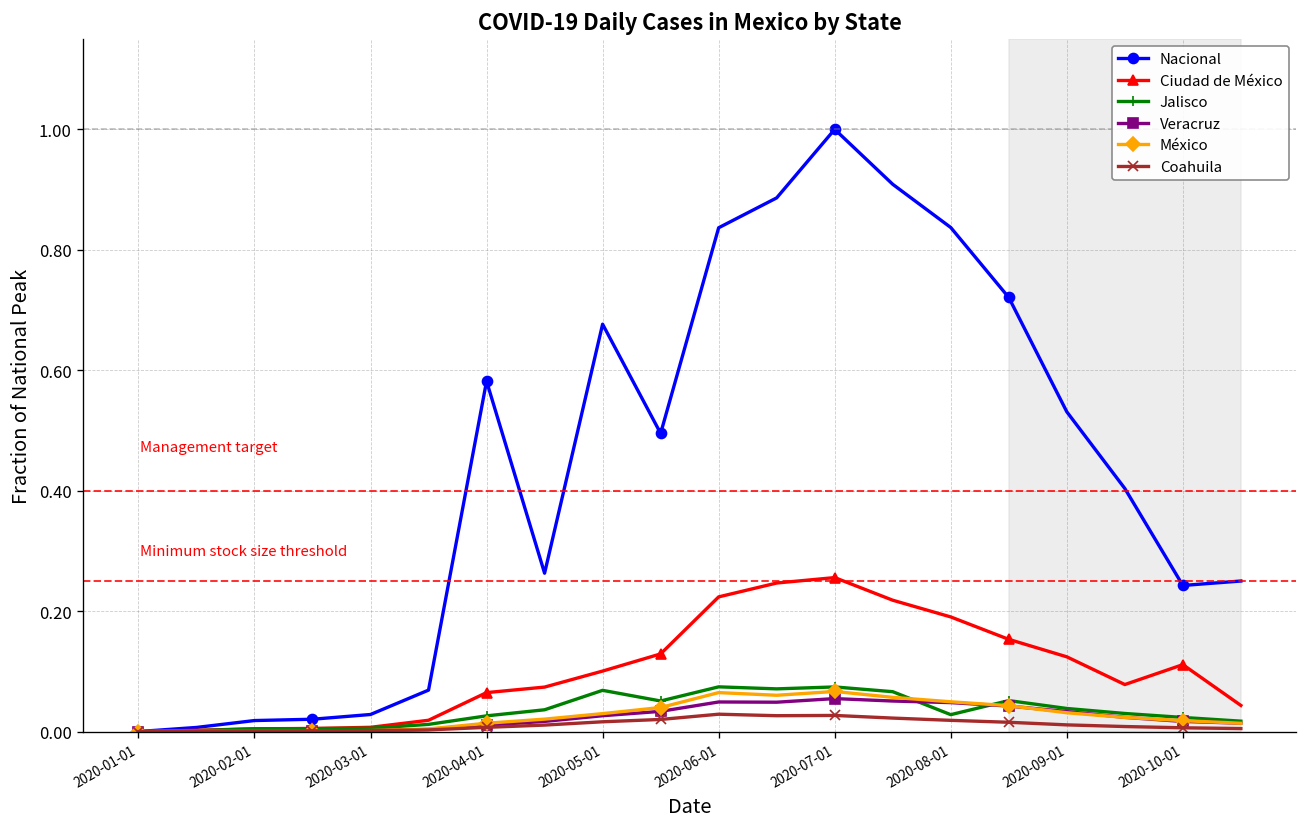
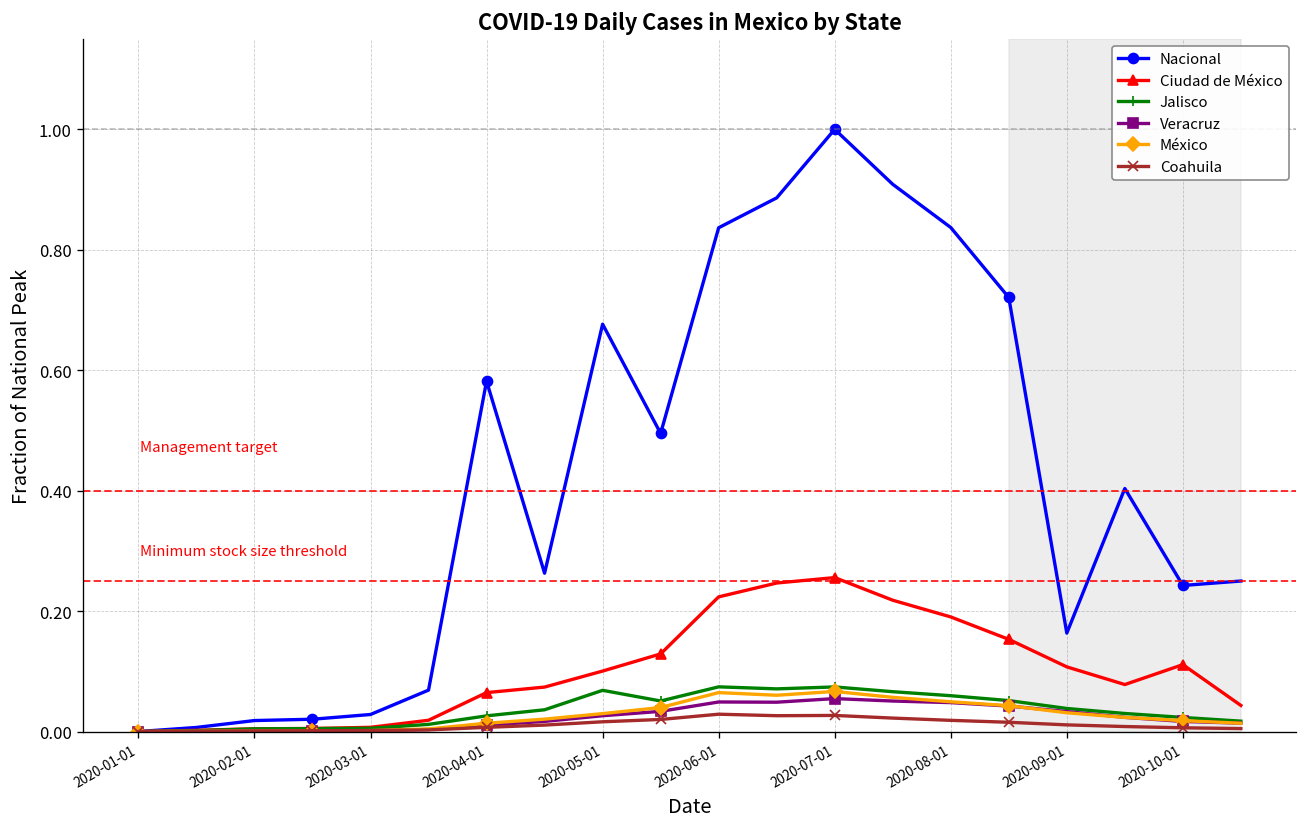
Jalisco, 2020-08-01: 0.03 -> 0.06
Nacional, 2020-09-01: 0.53 -> 0.16
Ciudad de México, 2020-09-01: 0.12 -> 0.11
